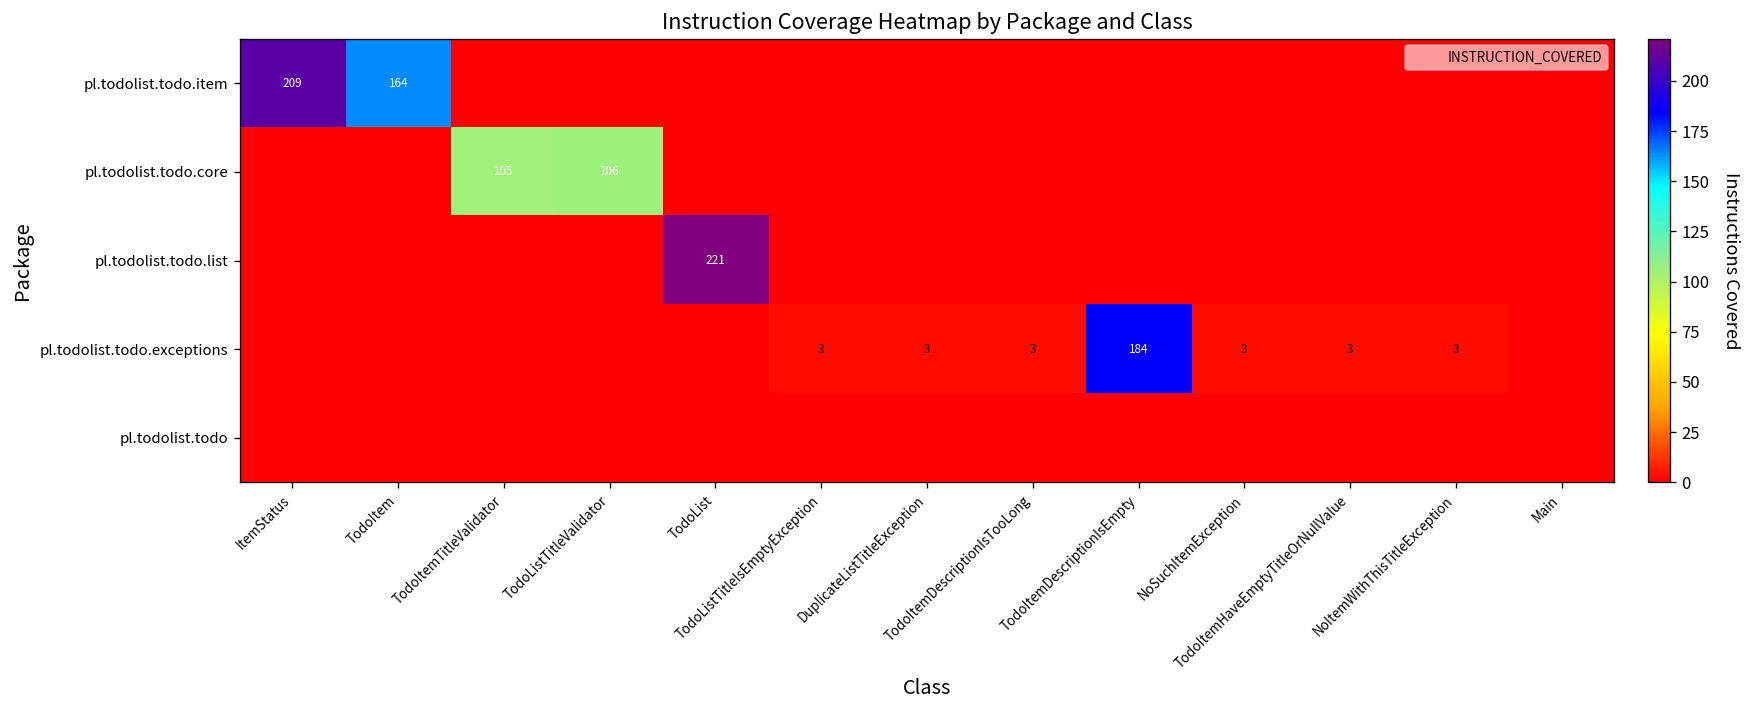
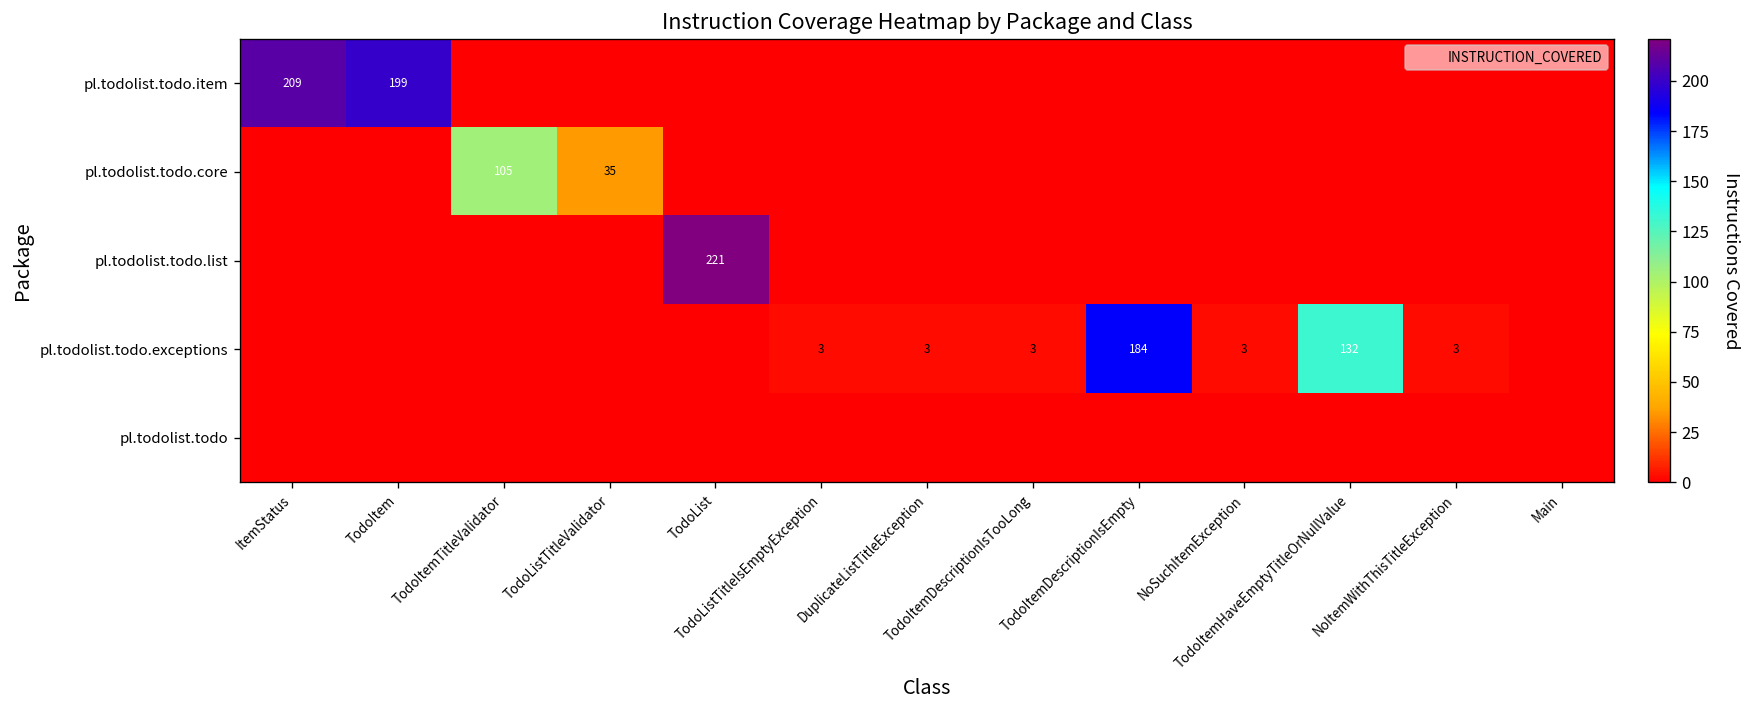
pl.todolist.todo.item, TodoItem: 164 -> 199
pl.todolist.todo.core, TodoListTitleValidator: 106 -> 35
pl.todolist.todo.exceptions, TodoItemHaveEmptyTitleOrNullValue: 3 -> 132
